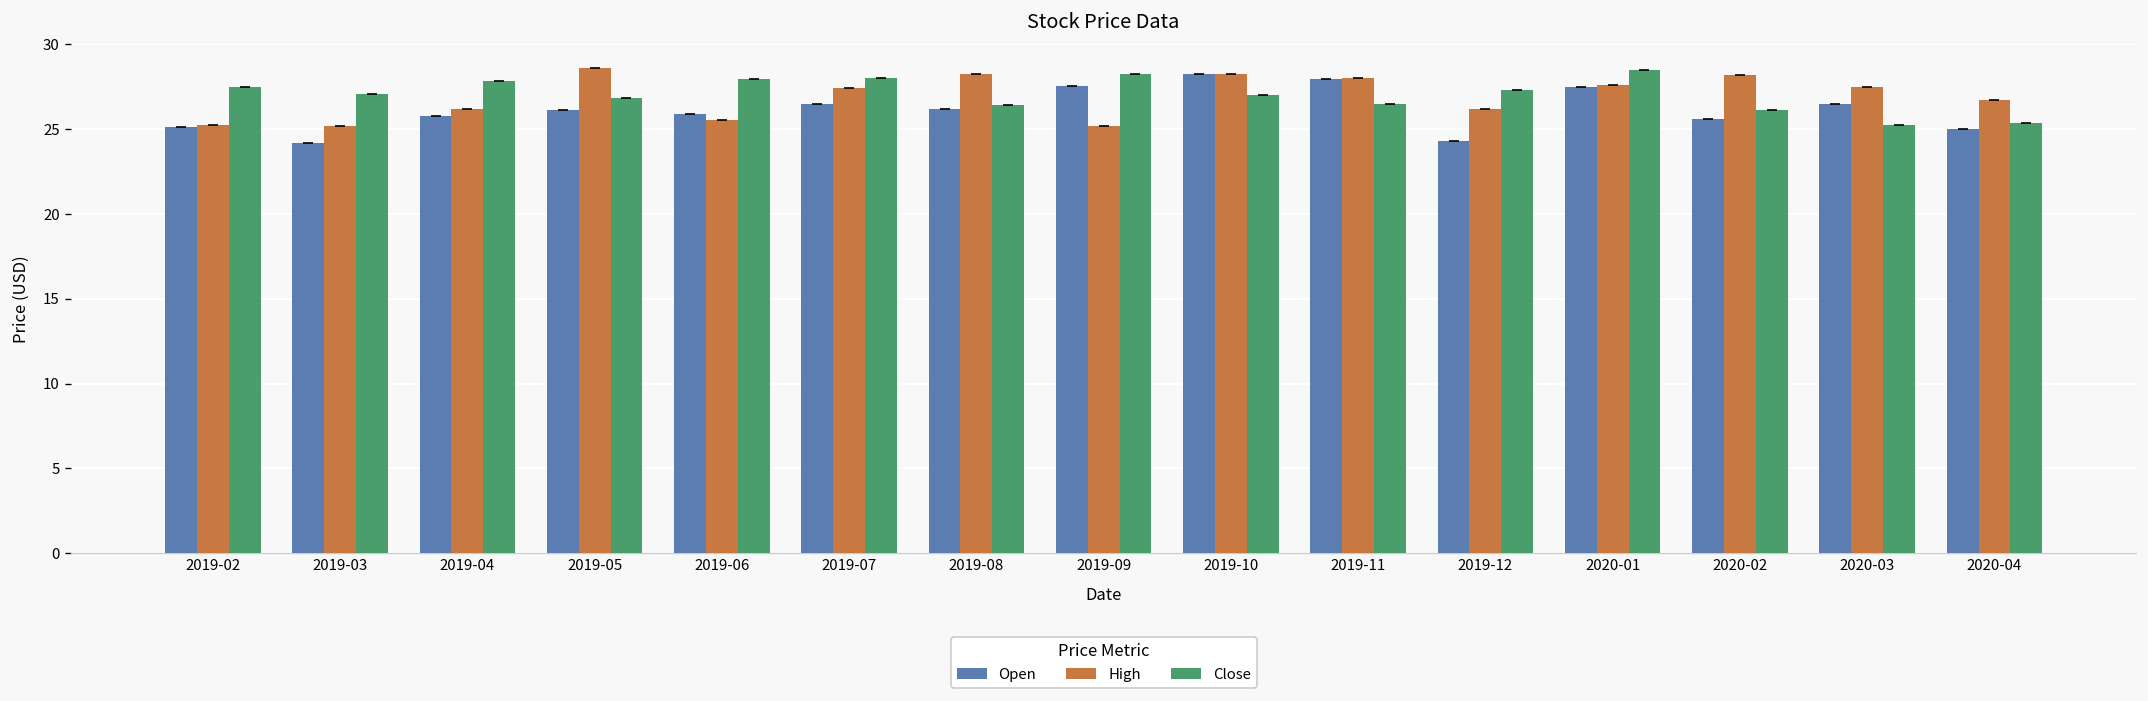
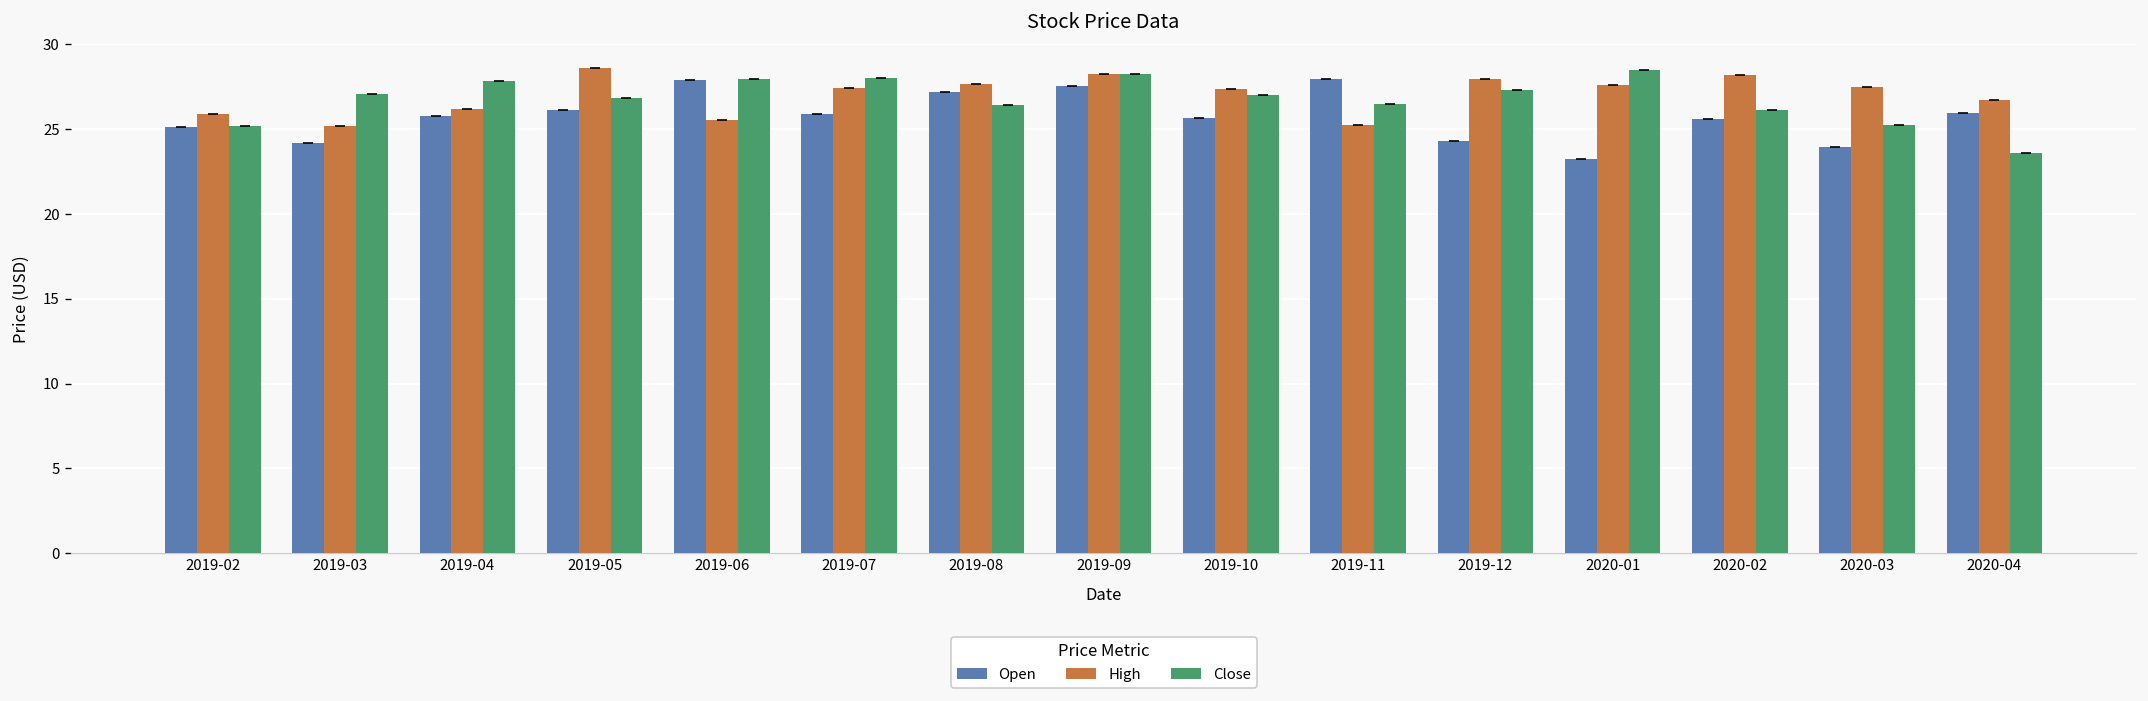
High, 2019-02: 25.3 -> 25.9
Close, 2019-02: 27.5 -> 25.2
Open, 2019-06: 25.9 -> 27.9
Open, 2019-07: 26.5 -> 25.9
Open, 2019-08: 26.2 -> 27.2
High, 2019-08: 28.2 -> 27.6
High, 2019-09: 25.2 -> 28.3
Open, 2019-10: 28.2 -> 25.6
High, 2019-10: 28.2 -> 27.4
High, 2019-11: 28.0 -> 25.2
High, 2019-12: 26.2 -> 28.0
Open, 2020-01: 27.5 -> 23.2
Open, 2020-03: 26.5 -> 23.9
Open, 2020-04: 25.0 -> 25.9
Close, 2020-04: 25.4 -> 23.6
